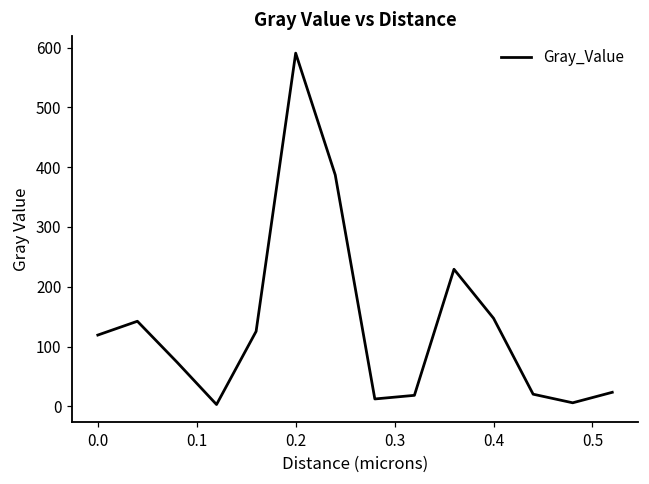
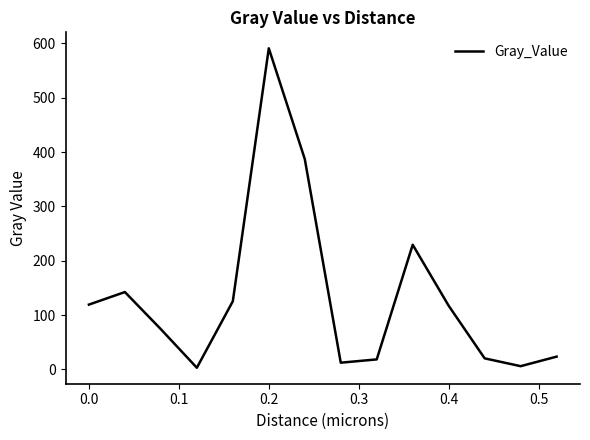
0.4: 150 -> 120
